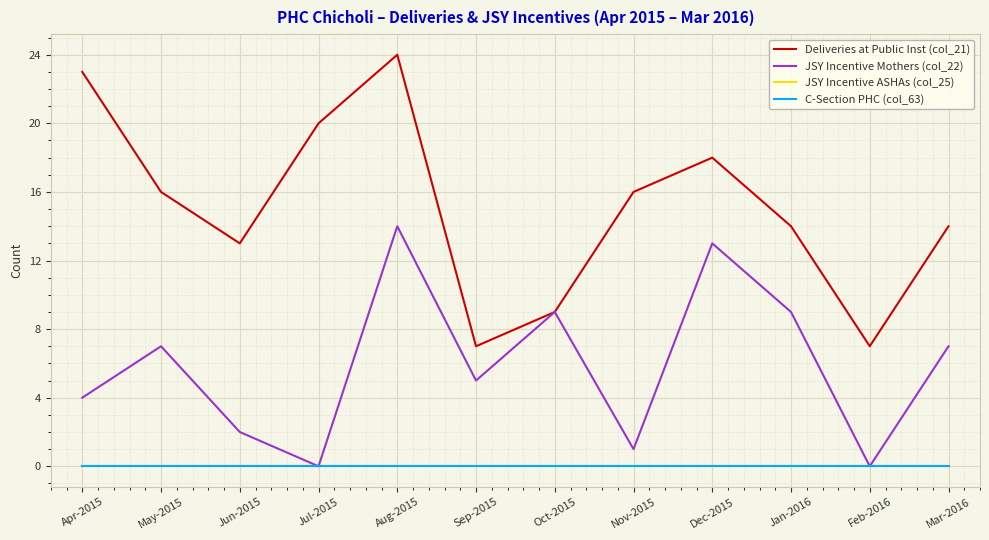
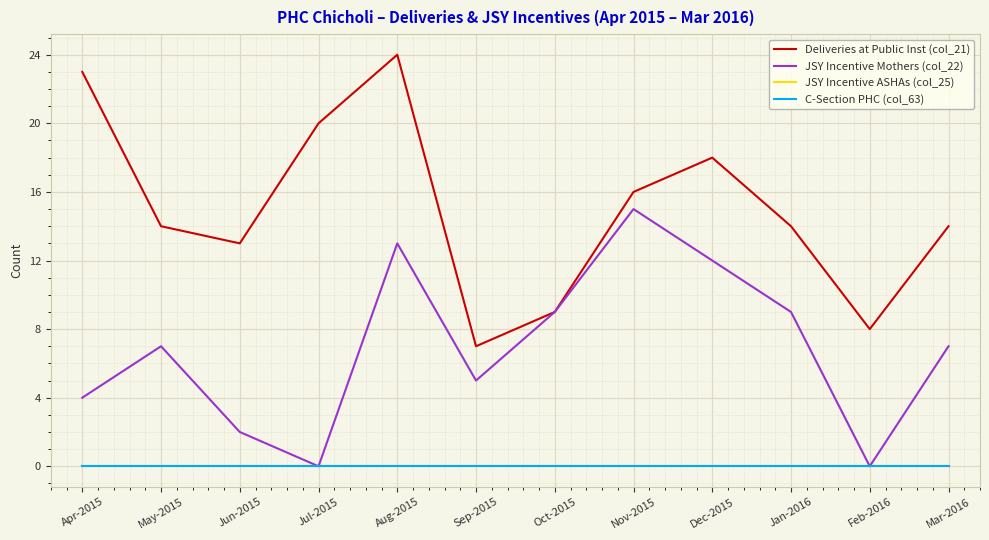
Deliveries at Public Inst (col_21), May-2015: 16 -> 14
JSY Incentive Mothers (col_22), Aug-2015: 14 -> 13
JSY Incentive Mothers (col_22), Nov-2015: 1 -> 15
JSY Incentive Mothers (col_22), Dec-2015: 13 -> 12
Deliveries at Public Inst (col_21), Feb-2016: 7 -> 8
